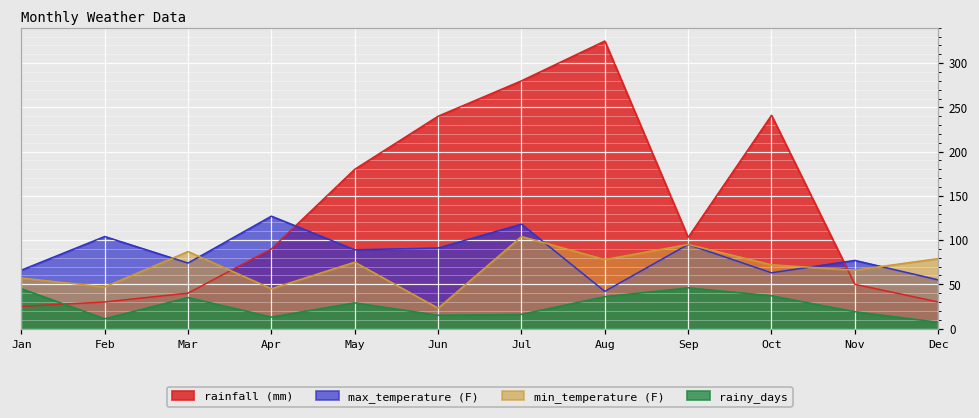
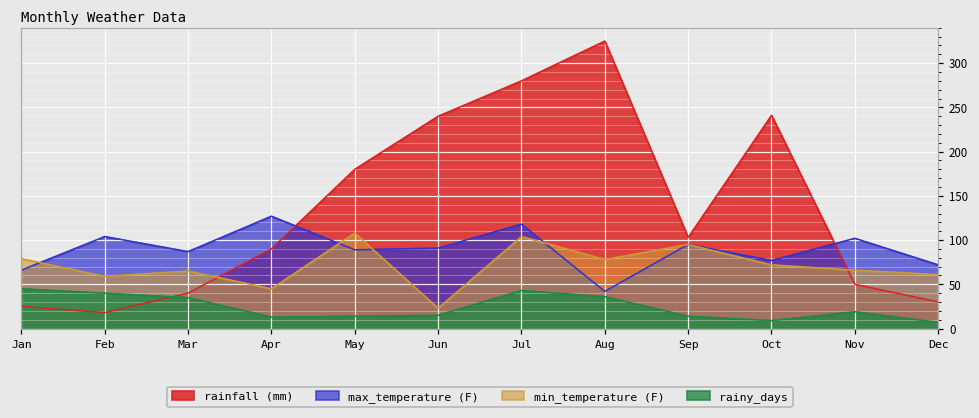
min_temperature (F), Jan: 60 -> 80
rainfall (mm), Feb: 30 -> 20
min_temperature (F), Feb: 50 -> 60
rainy_days, Feb: 10 -> 40
max_temperature (F), Mar: 70 -> 90
min_temperature (F), Mar: 90 -> 70
min_temperature (F), May: 80 -> 110
rainy_days, May: 30 -> 10
rainy_days, Jul: 20 -> 40
rainy_days, Sep: 50 -> 10
max_temperature (F), Oct: 60 -> 80
rainy_days, Oct: 40 -> 10
max_temperature (F), Nov: 80 -> 100
max_temperature (F), Dec: 60 -> 70
min_temperature (F), Dec: 80 -> 60
